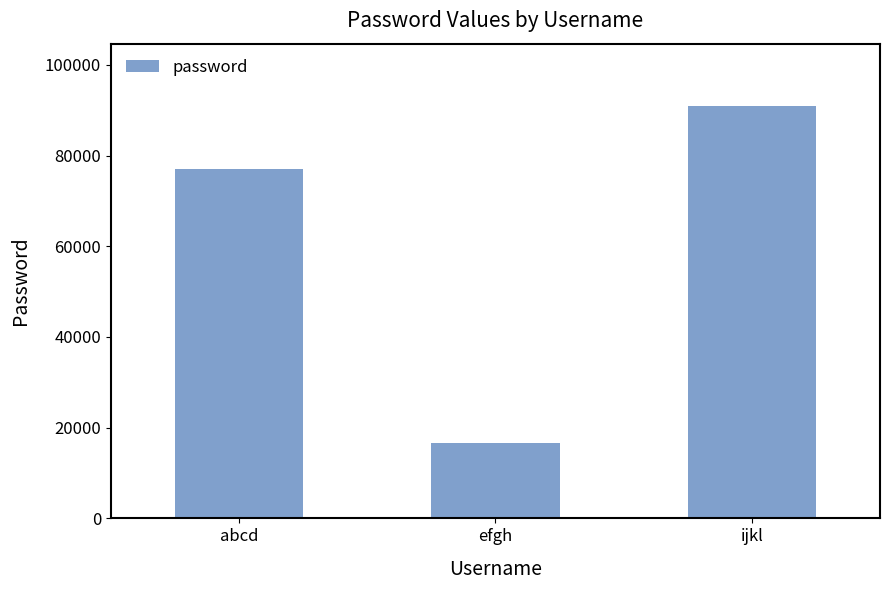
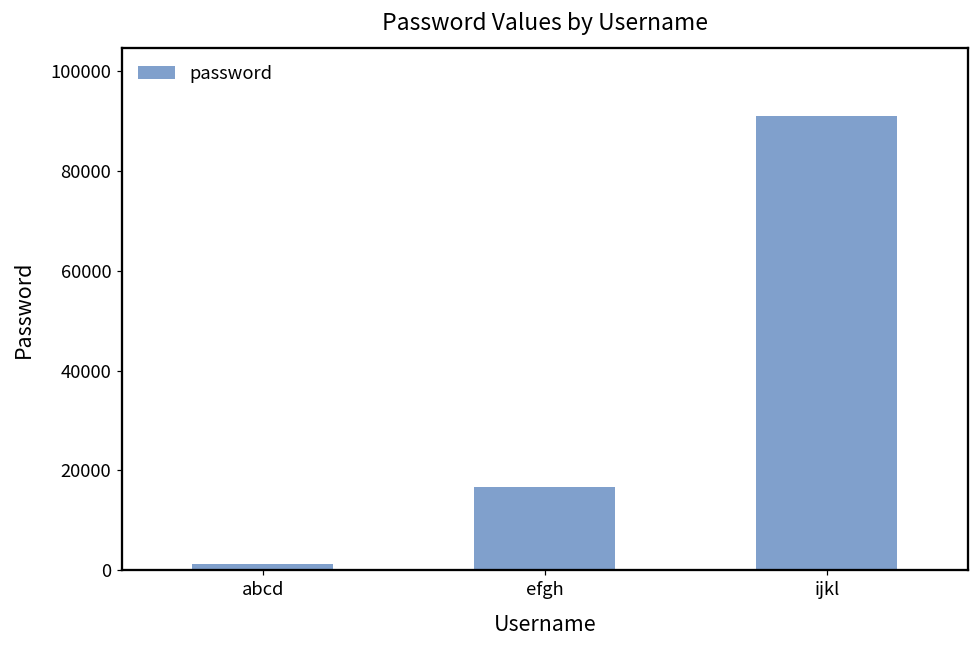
abcd: 77000 -> 1000
